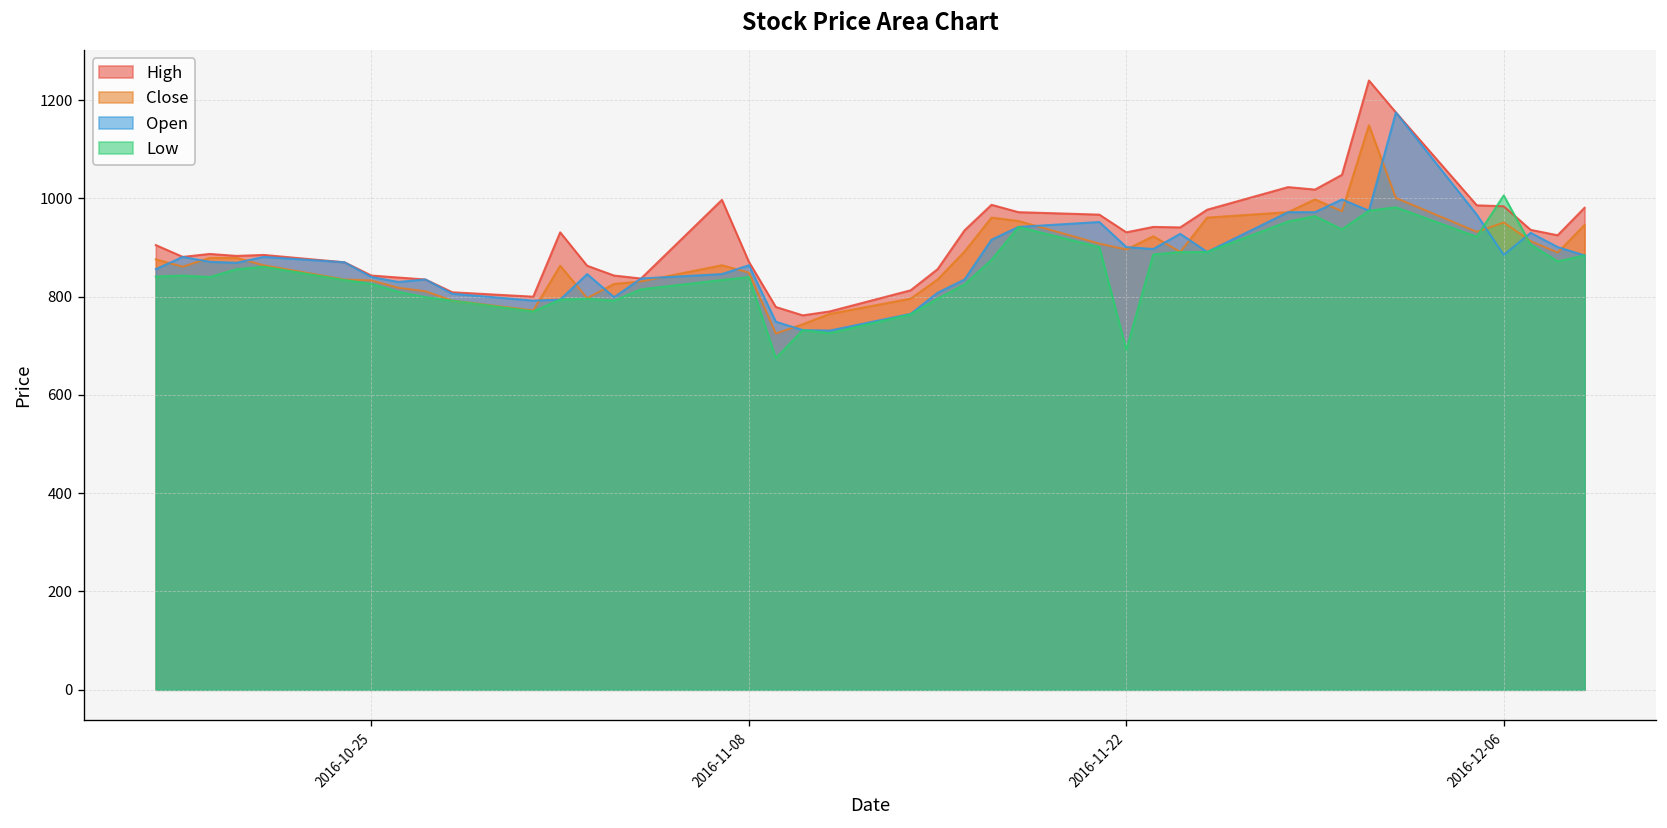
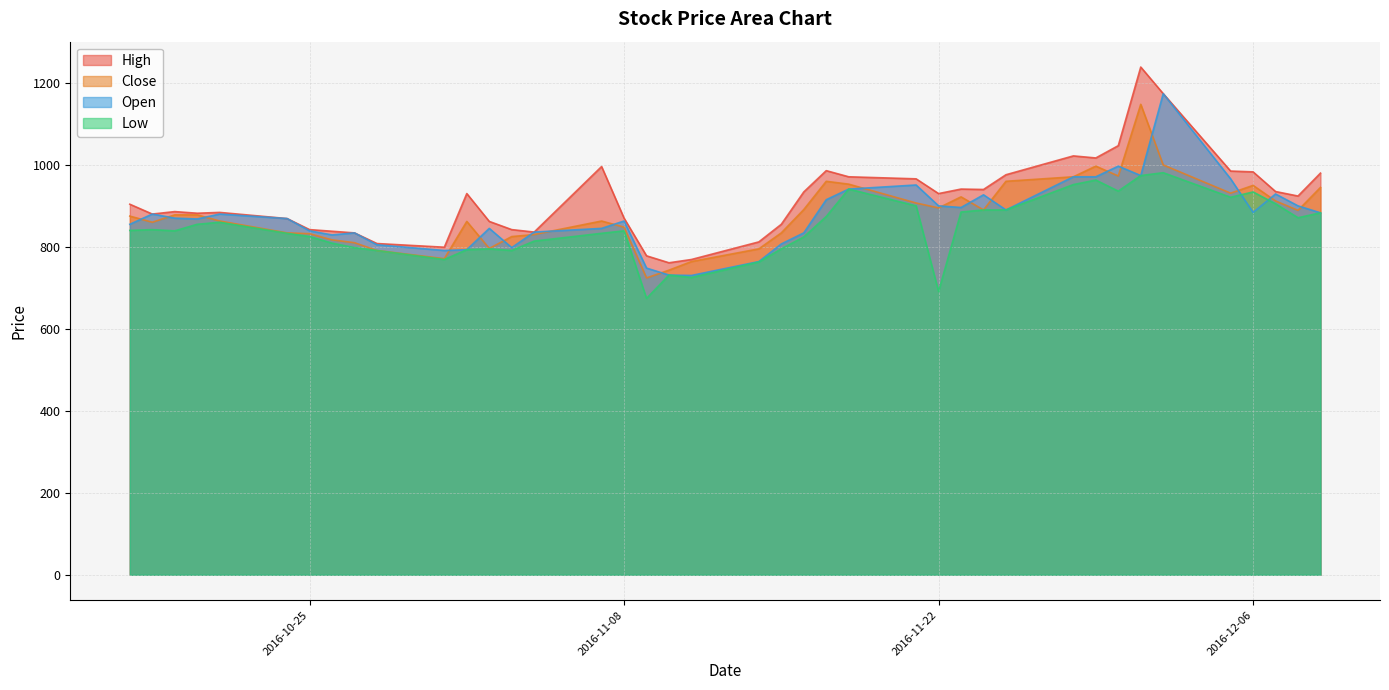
Low, 2016-12-06: 1010 -> 940
